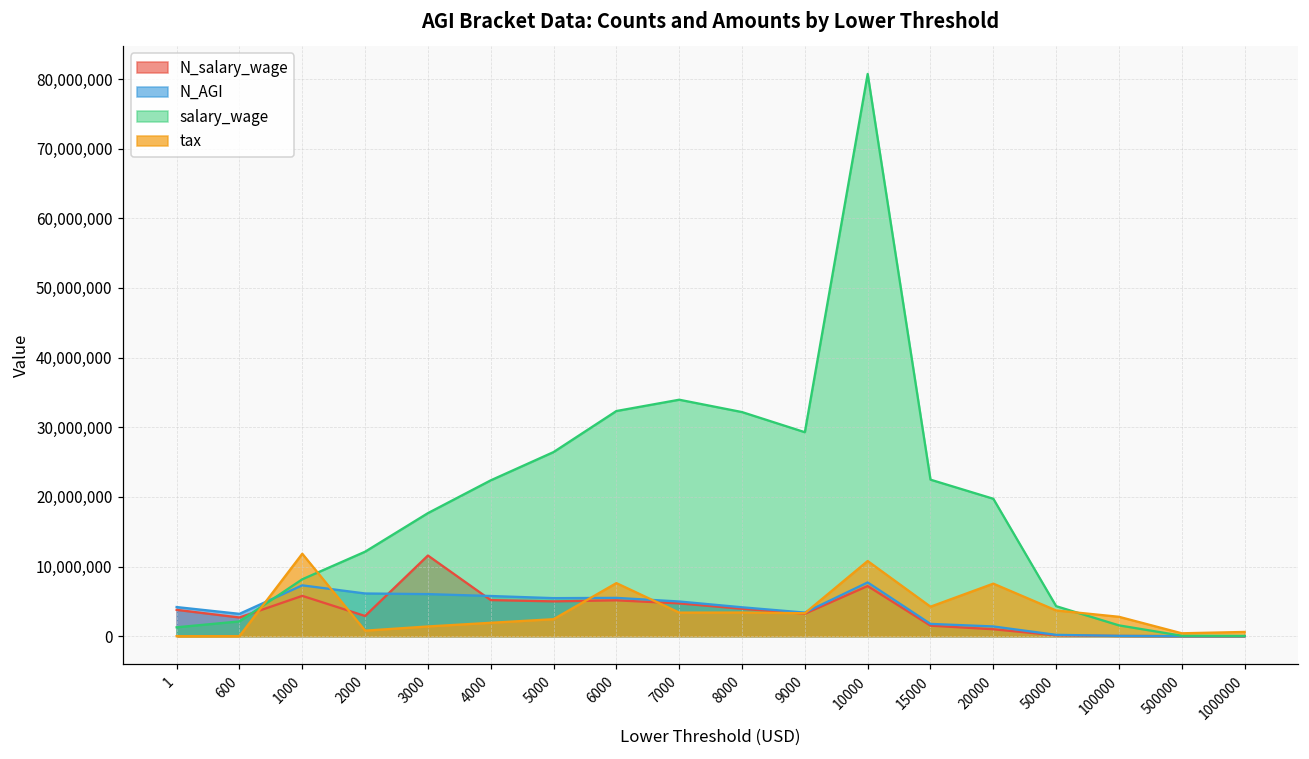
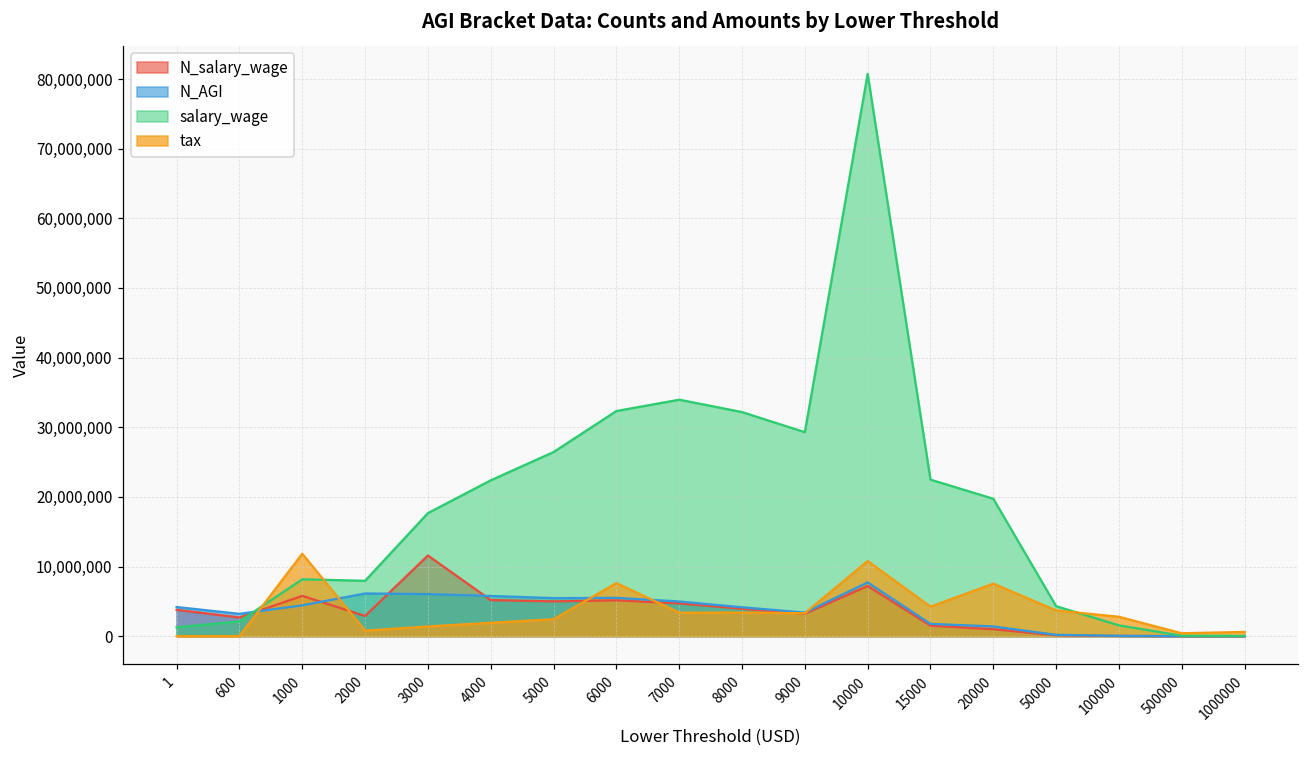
N_AGI, 1000: 7,000,000 -> 4,000,000
salary_wage, 2000: 12,000,000 -> 8,000,000
